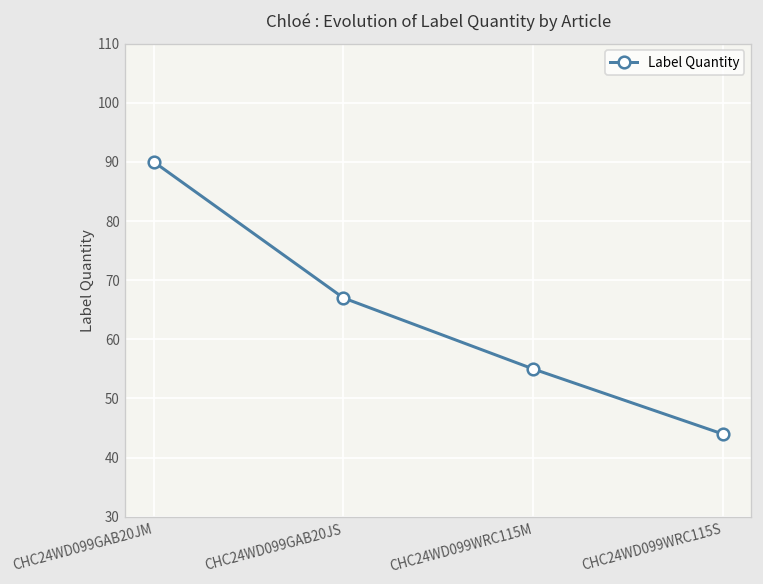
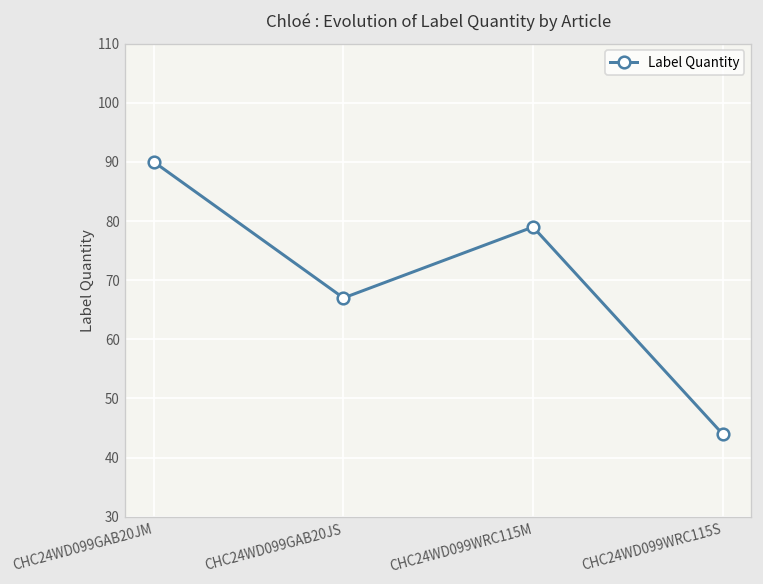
CHC24WD099WRC115M: 55 -> 79
